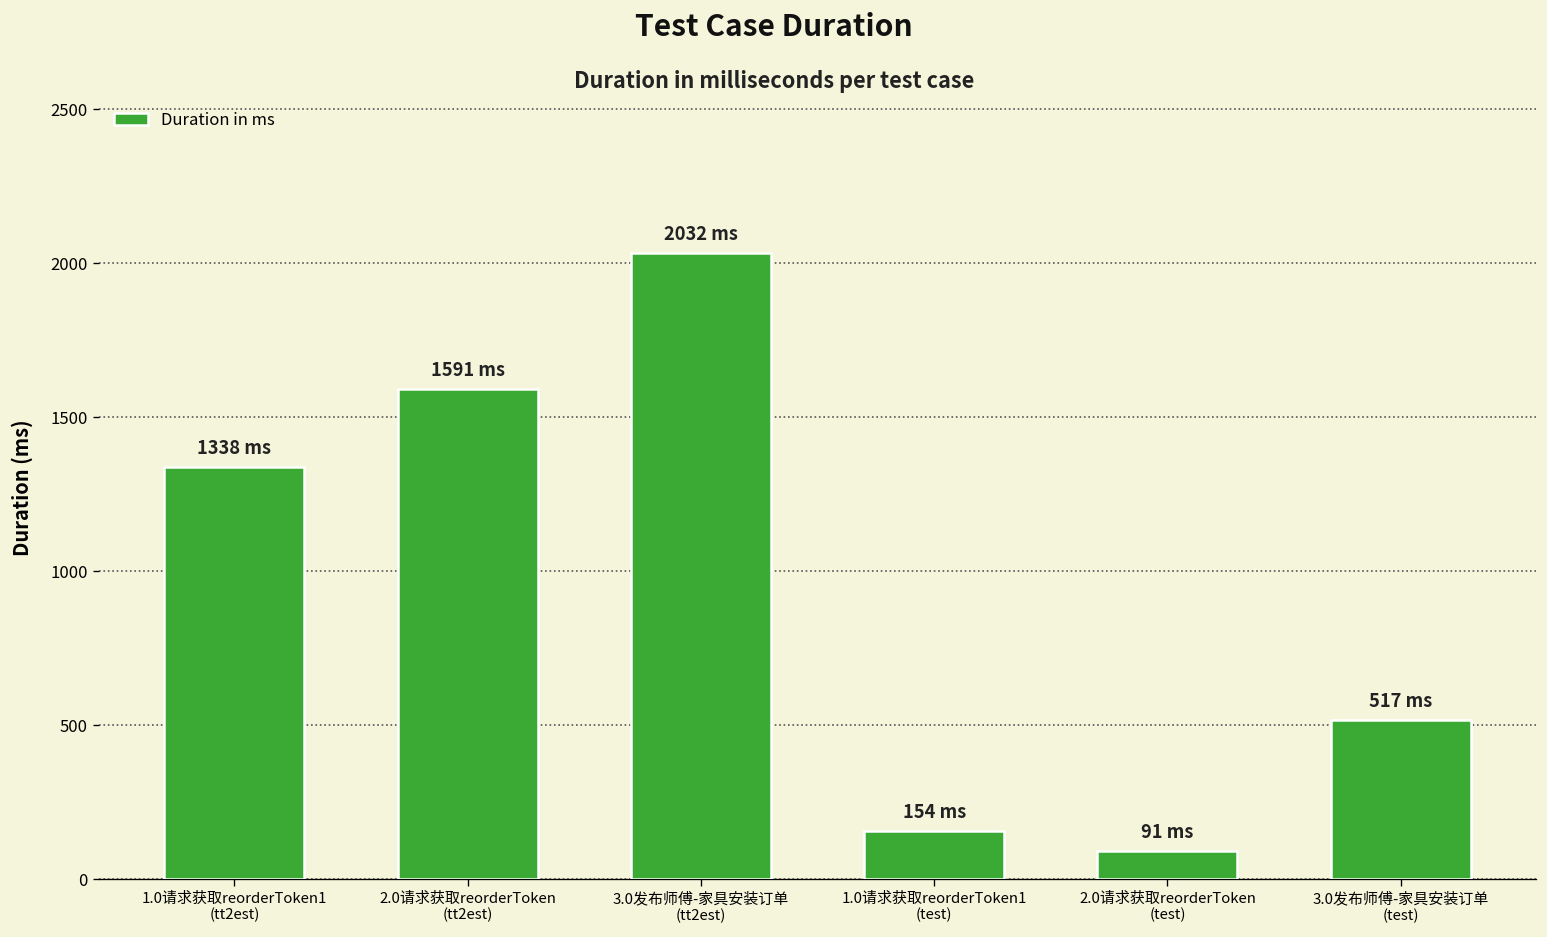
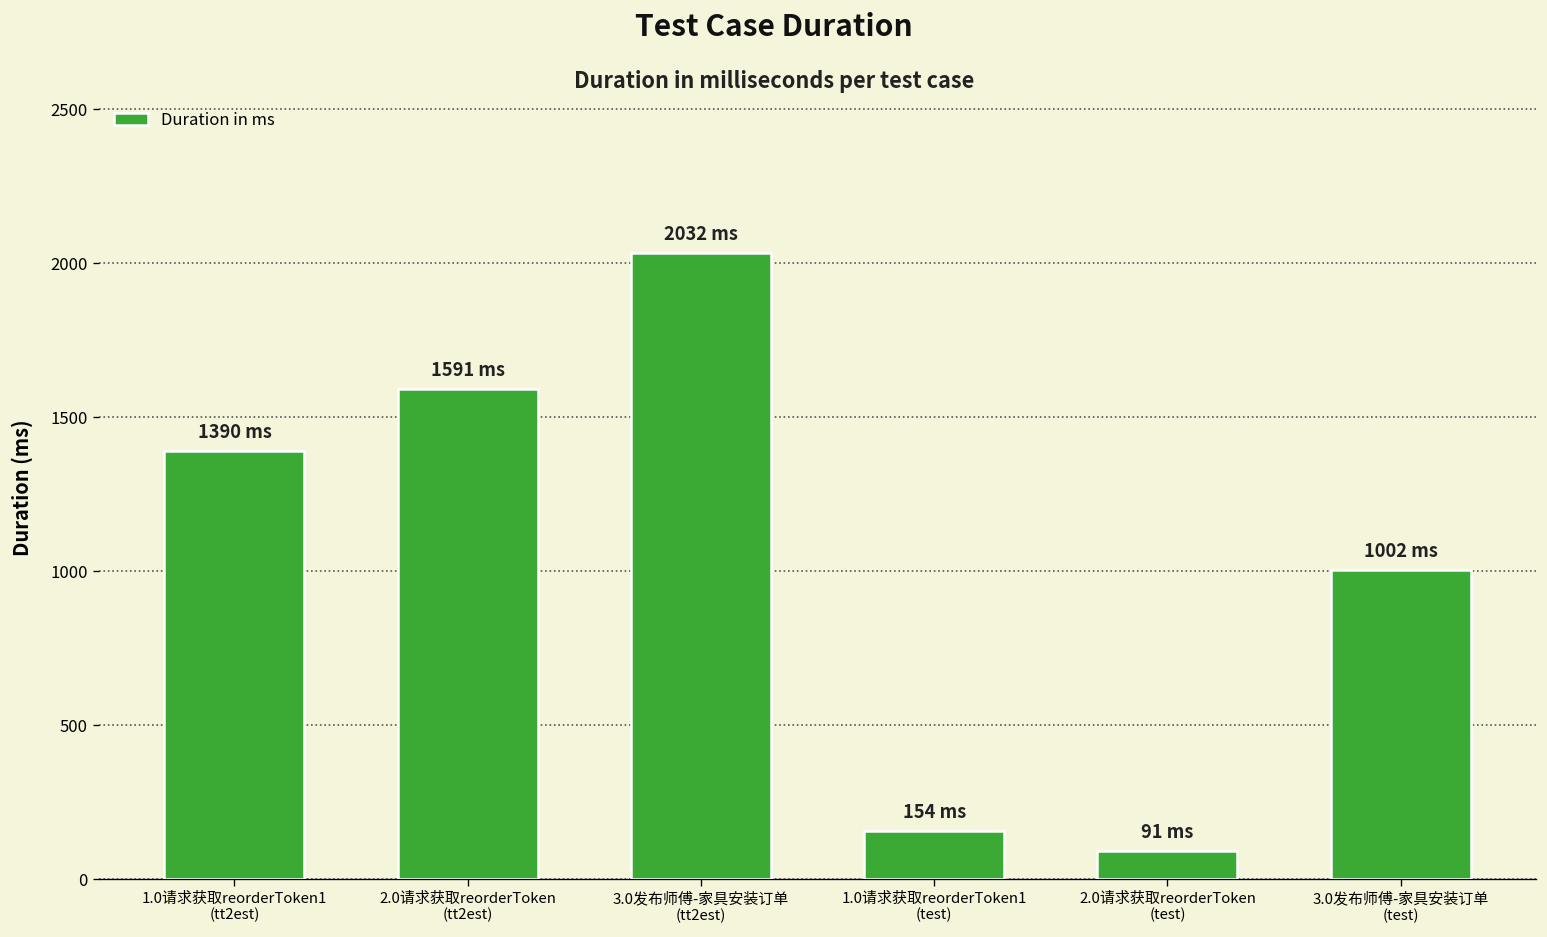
1.0请求获取reorderToken1 (tt2est): 1338 -> 1390
3.0发布师傅-家具安装订单 (test): 517 -> 1002
